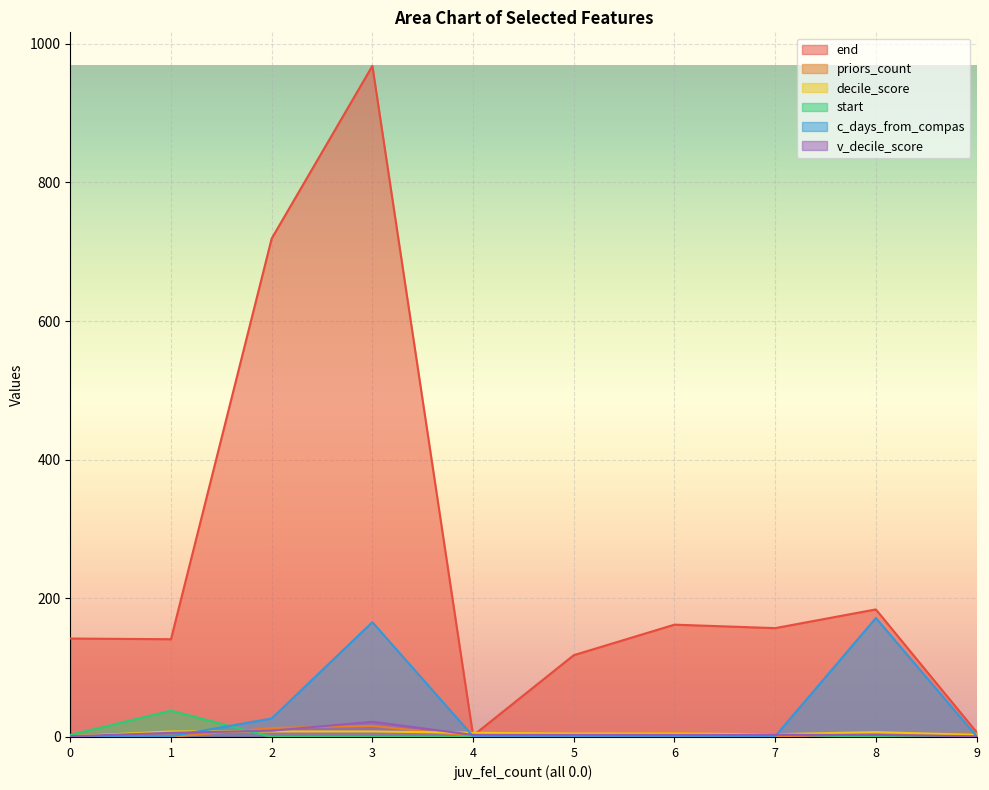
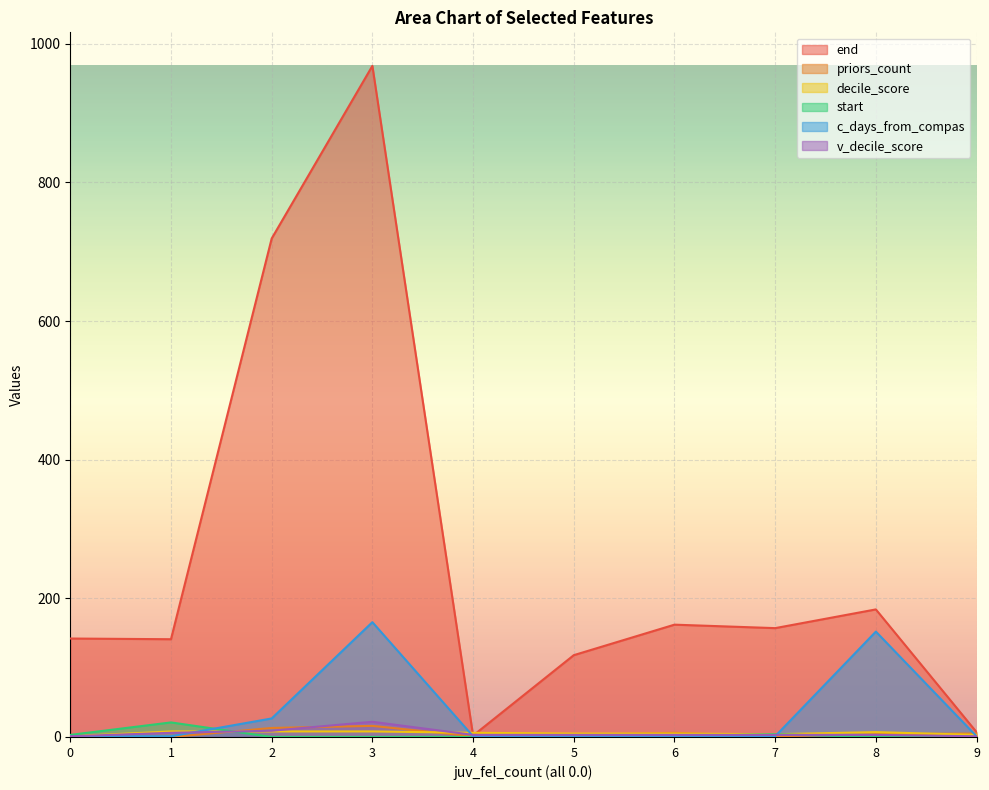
start, 1: 40 -> 20
c_days_from_compas, 8: 170 -> 150
